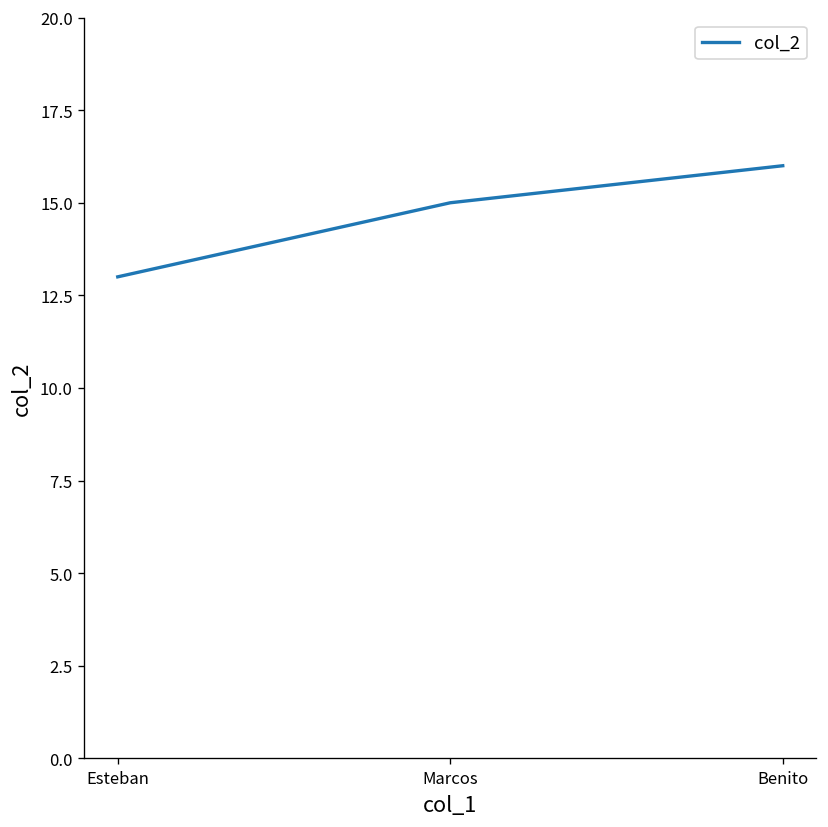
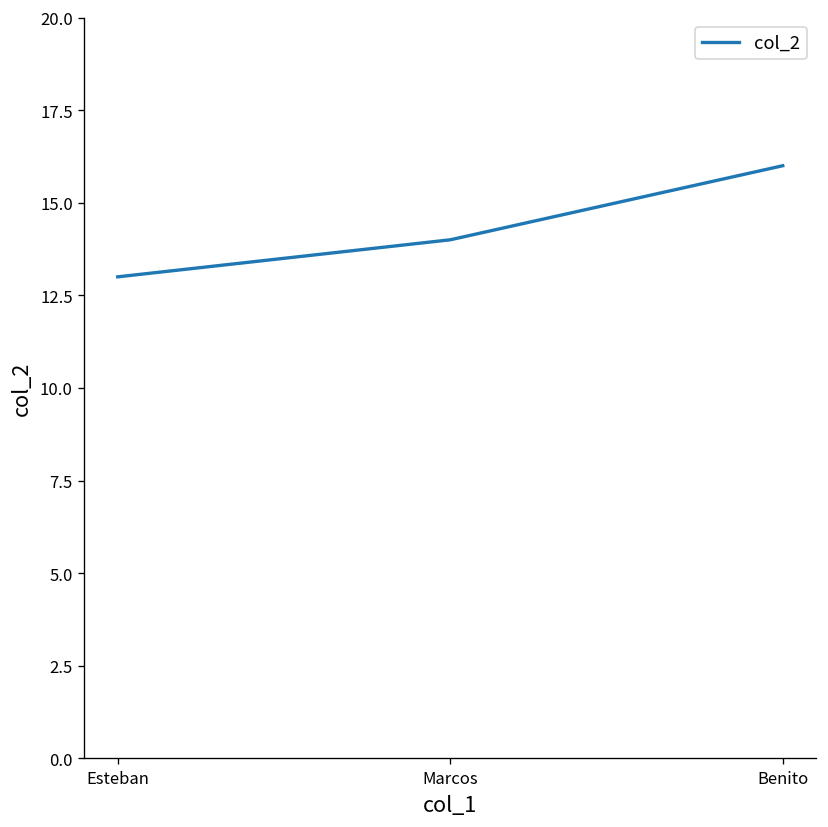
Marcos: 15 -> 14
